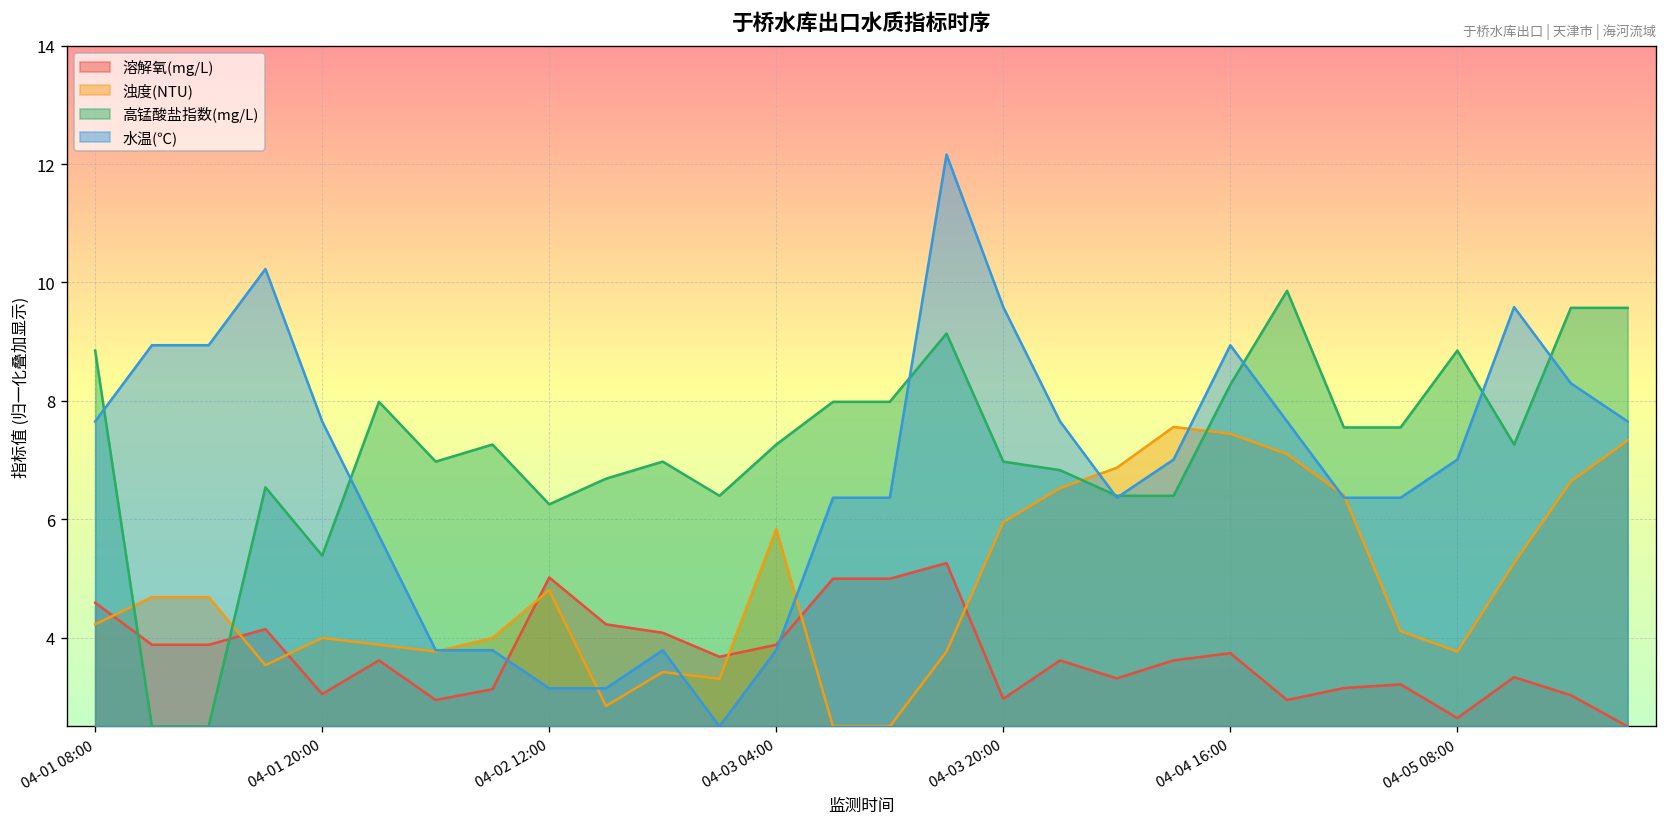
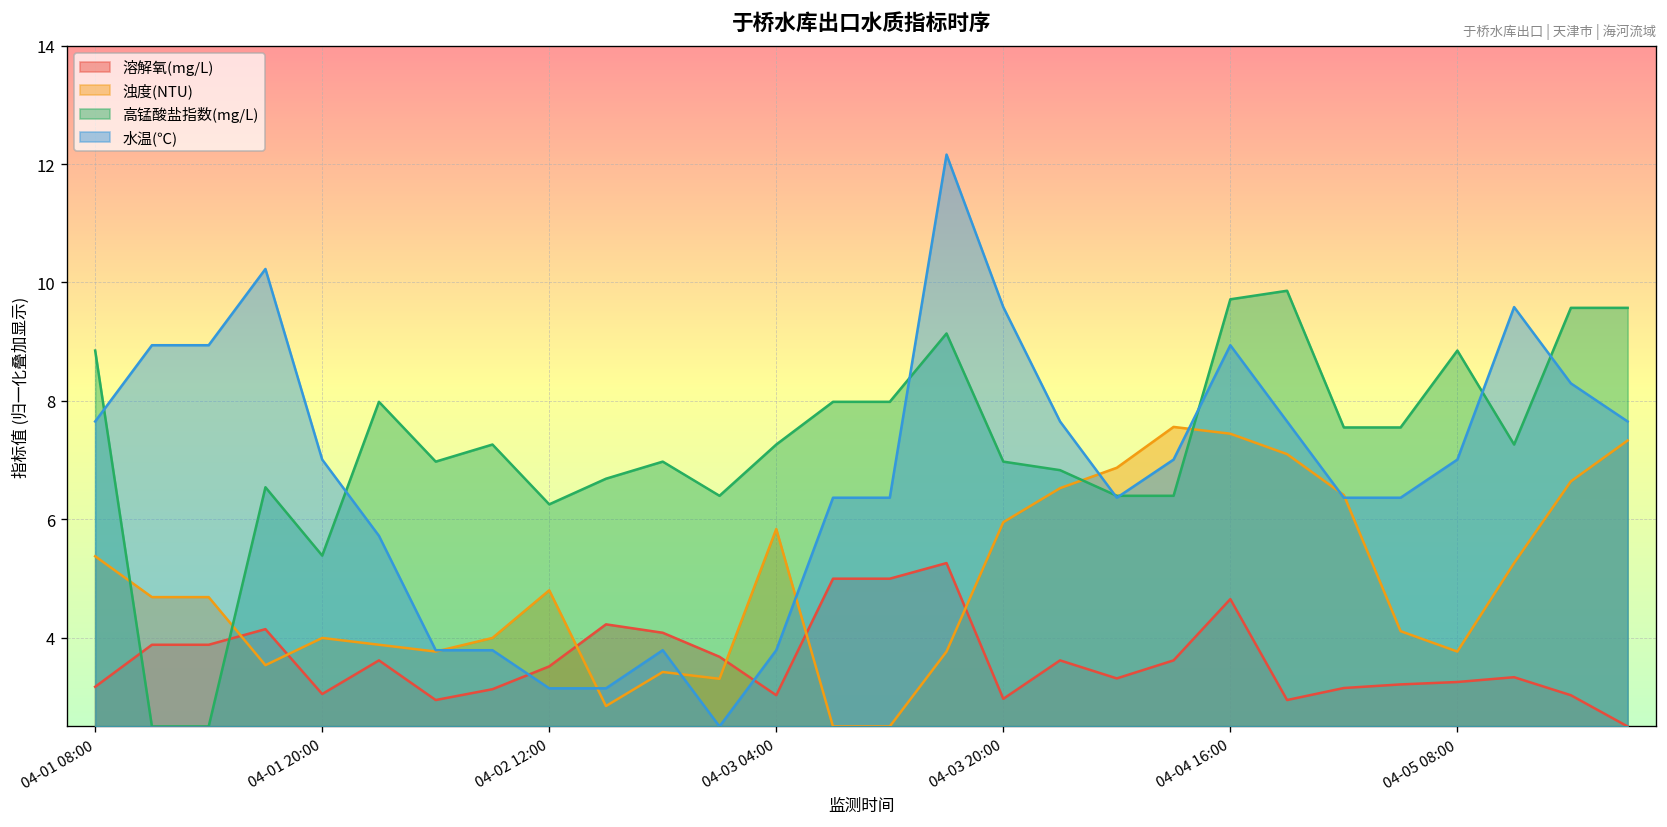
溶解氧(mg/L), 04-01 08:00: 4.6 -> 3.2
浊度(NTU), 04-01 08:00: 4.2 -> 5.4
水温(℃), 04-01 20:00: 7.7 -> 7.0
溶解氧(mg/L), 04-02 12:00: 5.0 -> 3.5
溶解氧(mg/L), 04-03 04:00: 3.9 -> 3.0
溶解氧(mg/L), 04-04 16:00: 3.7 -> 4.7
高锰酸盐指数(mg/L), 04-04 16:00: 8.3 -> 9.7
溶解氧(mg/L), 04-05 08:00: 2.6 -> 3.3
